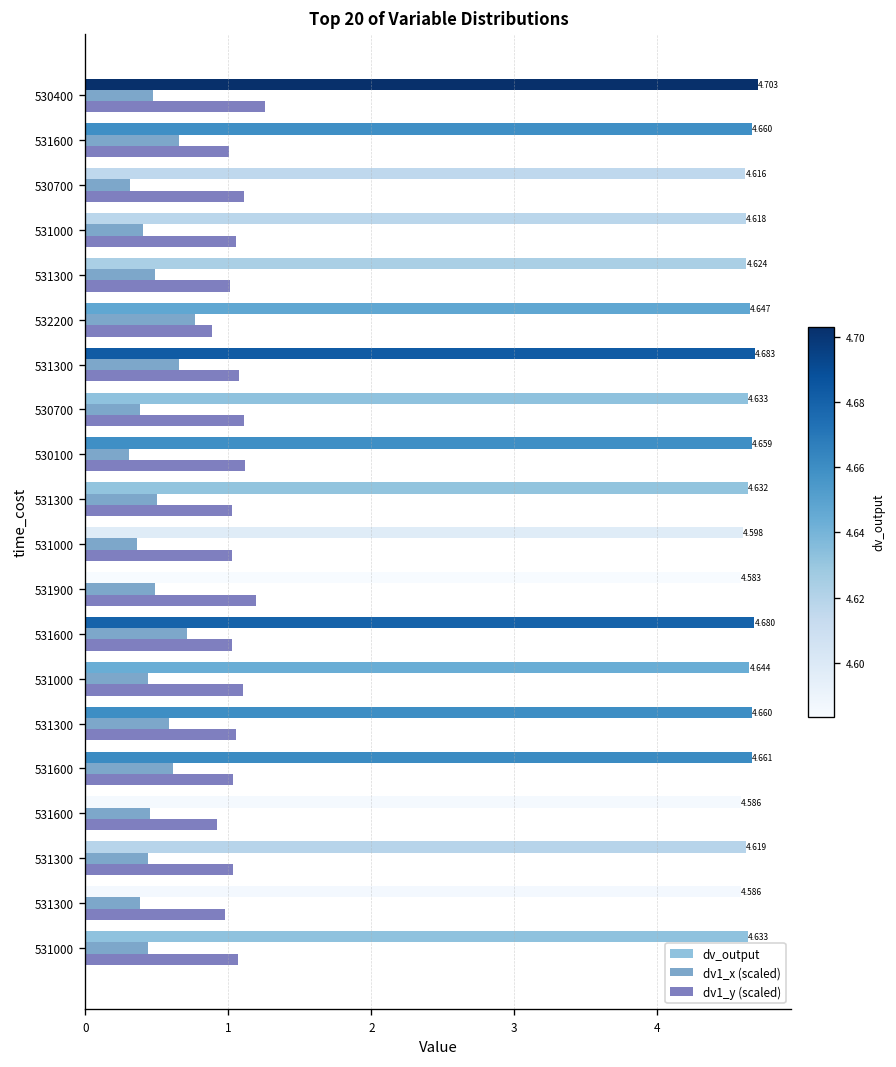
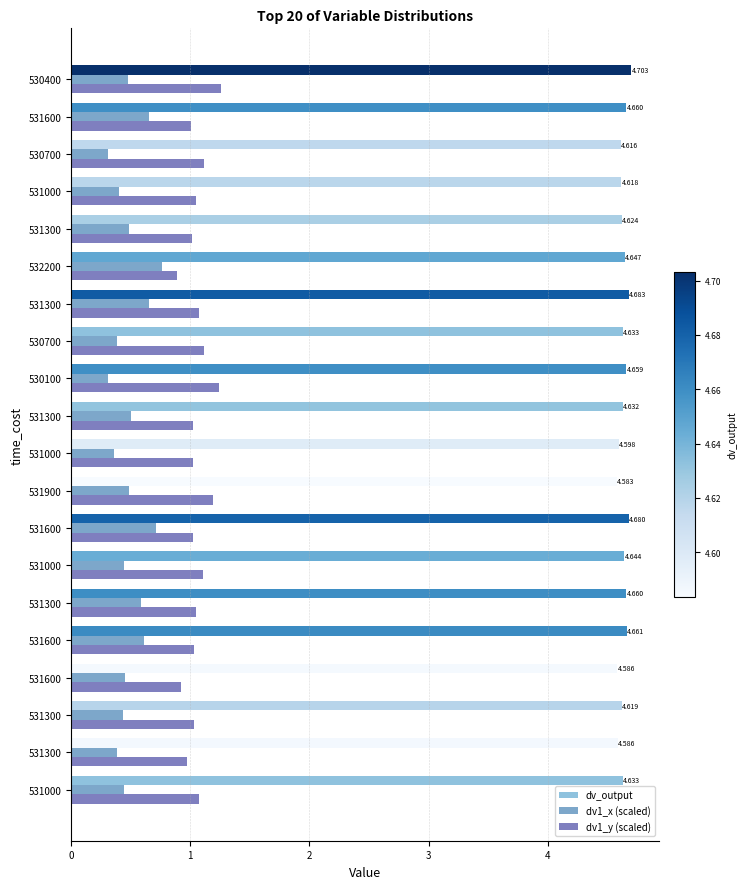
dv1_y (scaled), 530100: 1.11 -> 1.24
